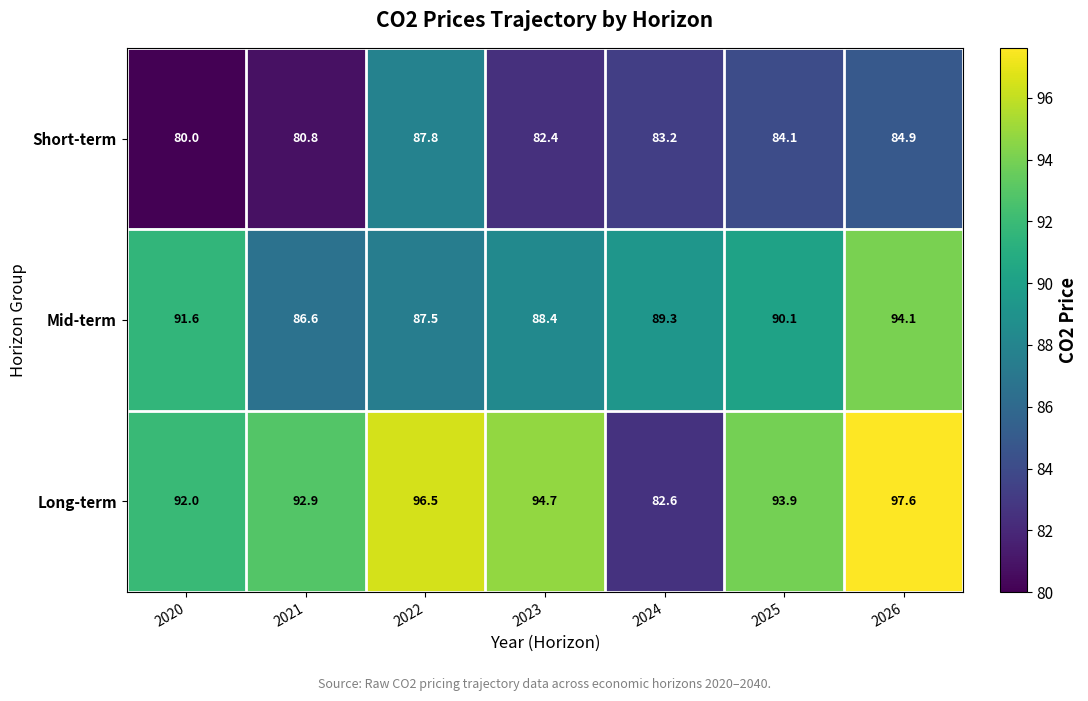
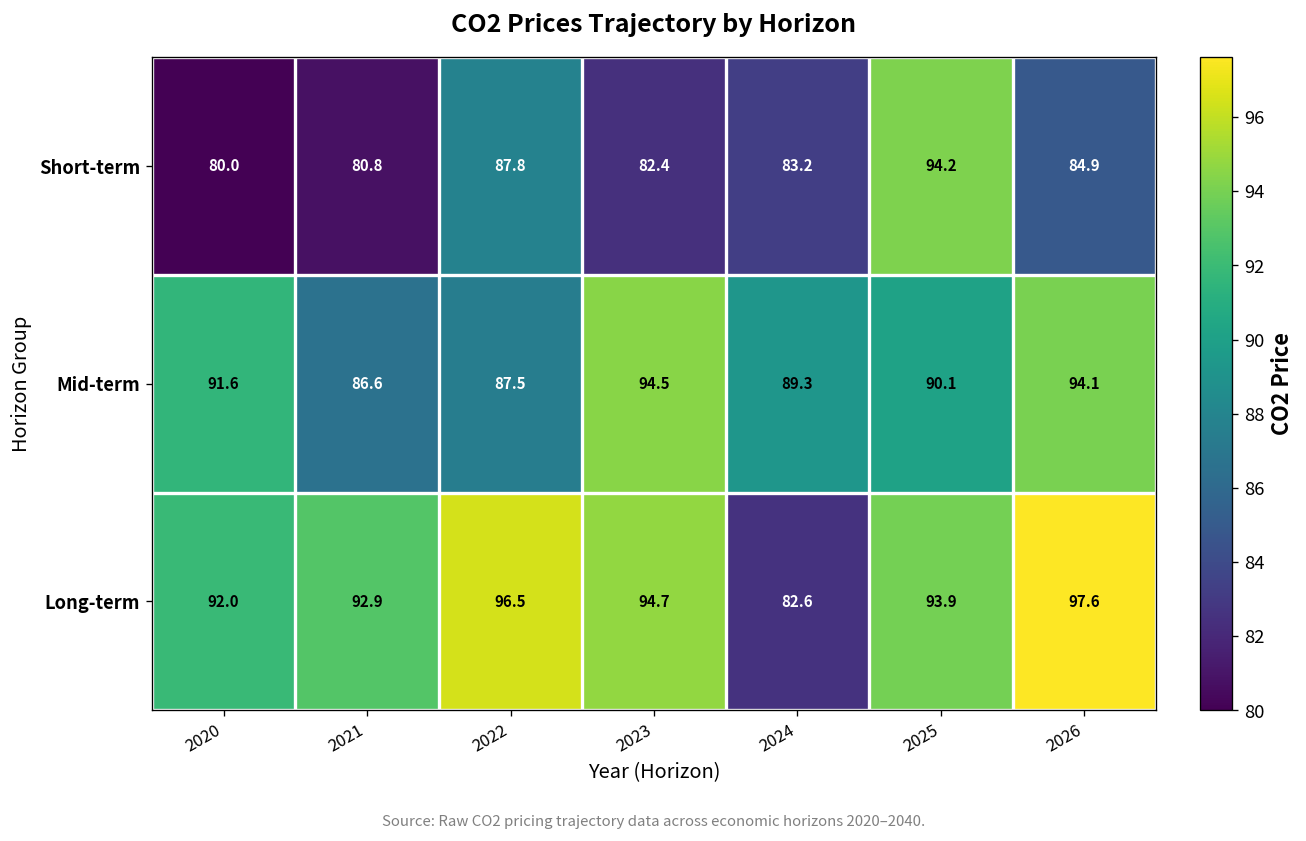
Short-term, 2025: 84.1 -> 94.2
Mid-term, 2023: 88.4 -> 94.5
